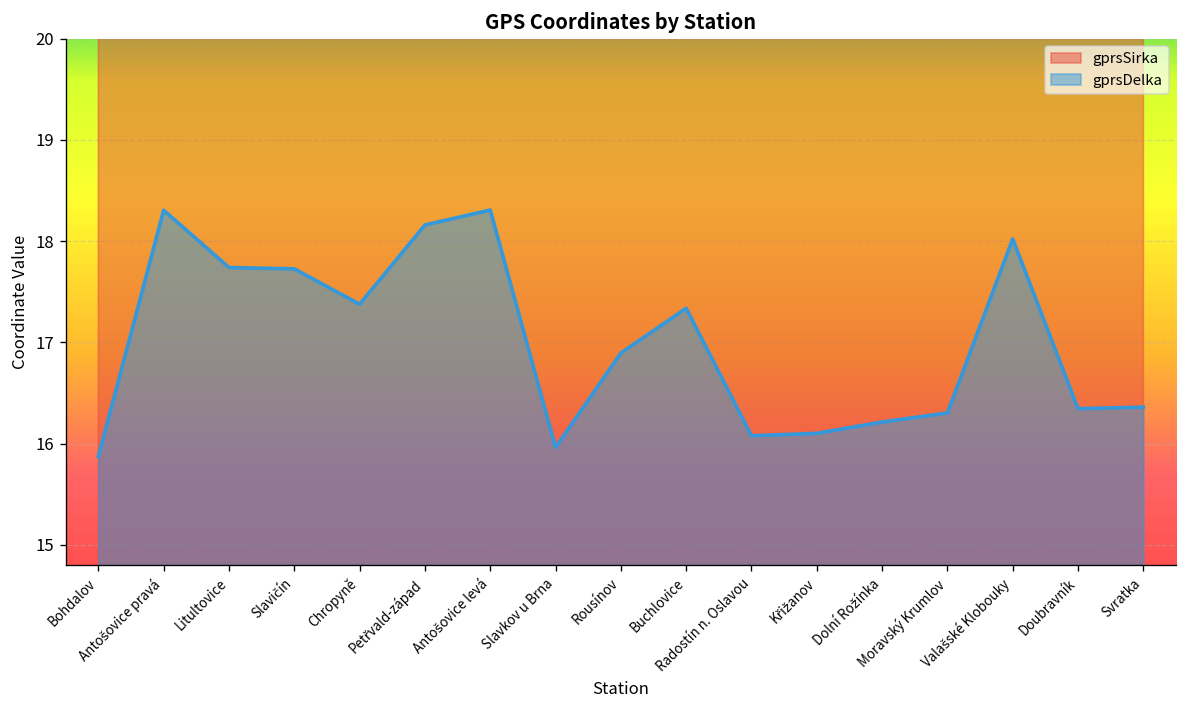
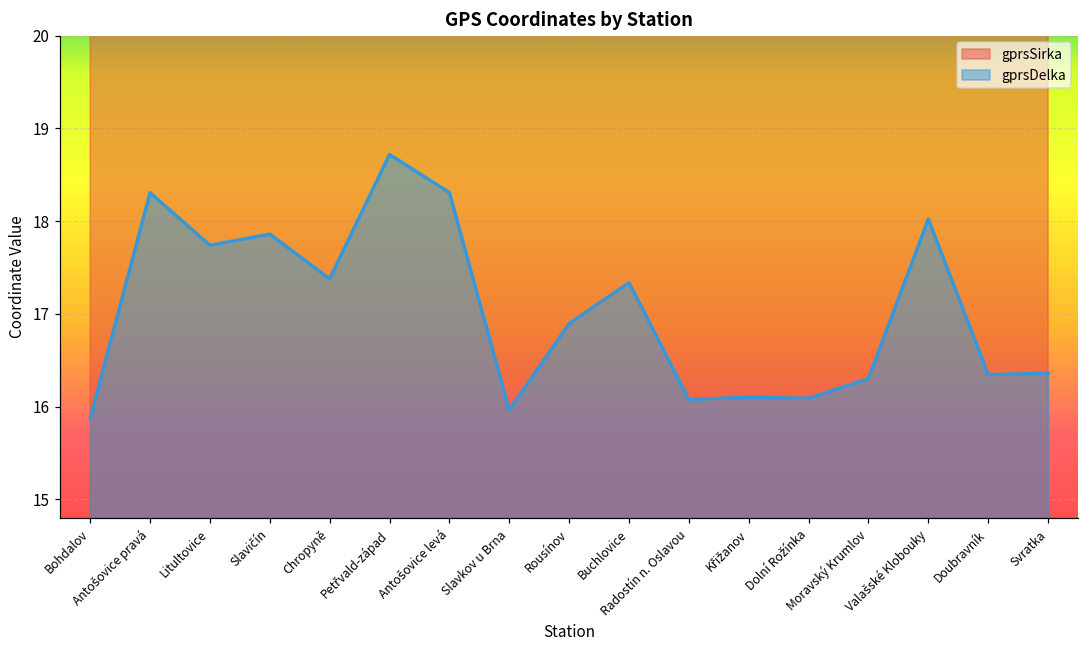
gprsDelka, Slavičín: 17.7 -> 17.9
gprsDelka, Petřvald-západ: 18.2 -> 18.7
gprsDelka, Dolní Rožínka: 16.2 -> 16.1
